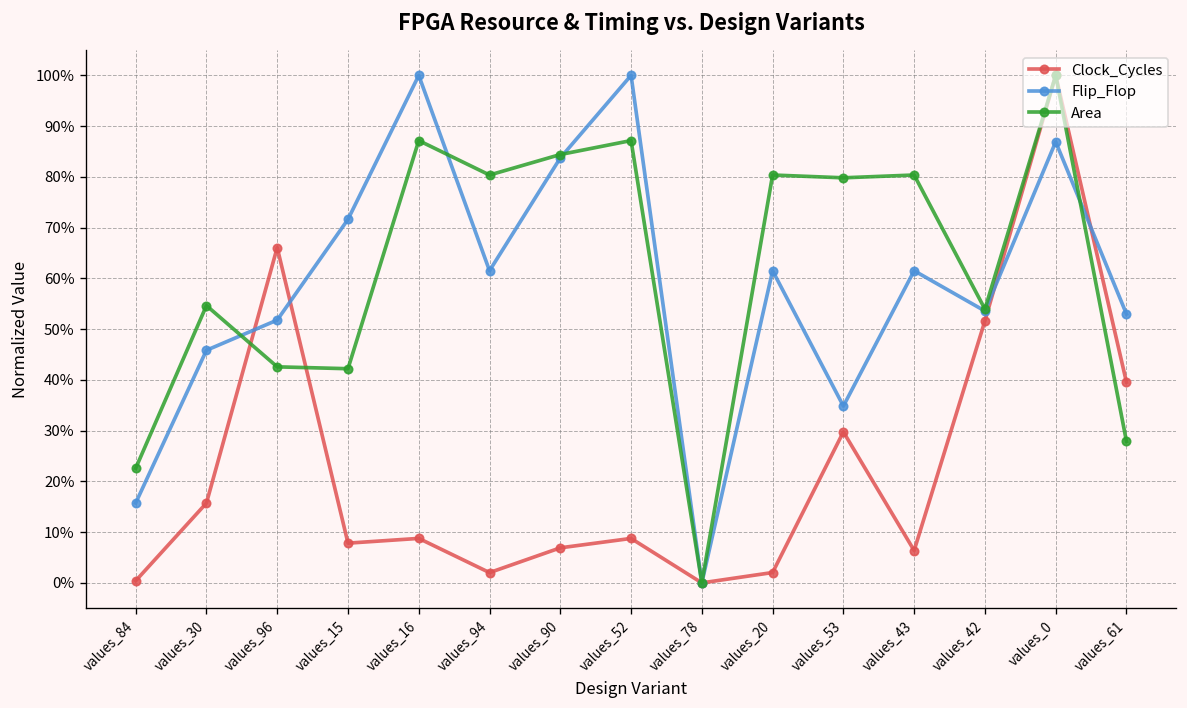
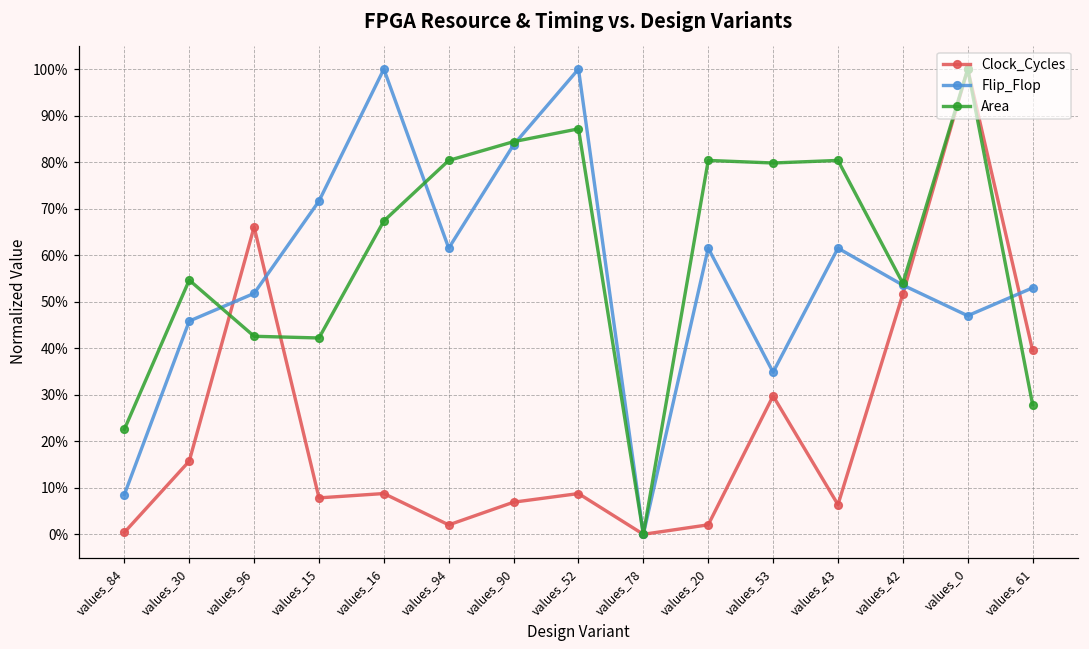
Flip_Flop, values_84: 16% -> 9%
Area, values_16: 87% -> 67%
Flip_Flop, values_0: 87% -> 47%
